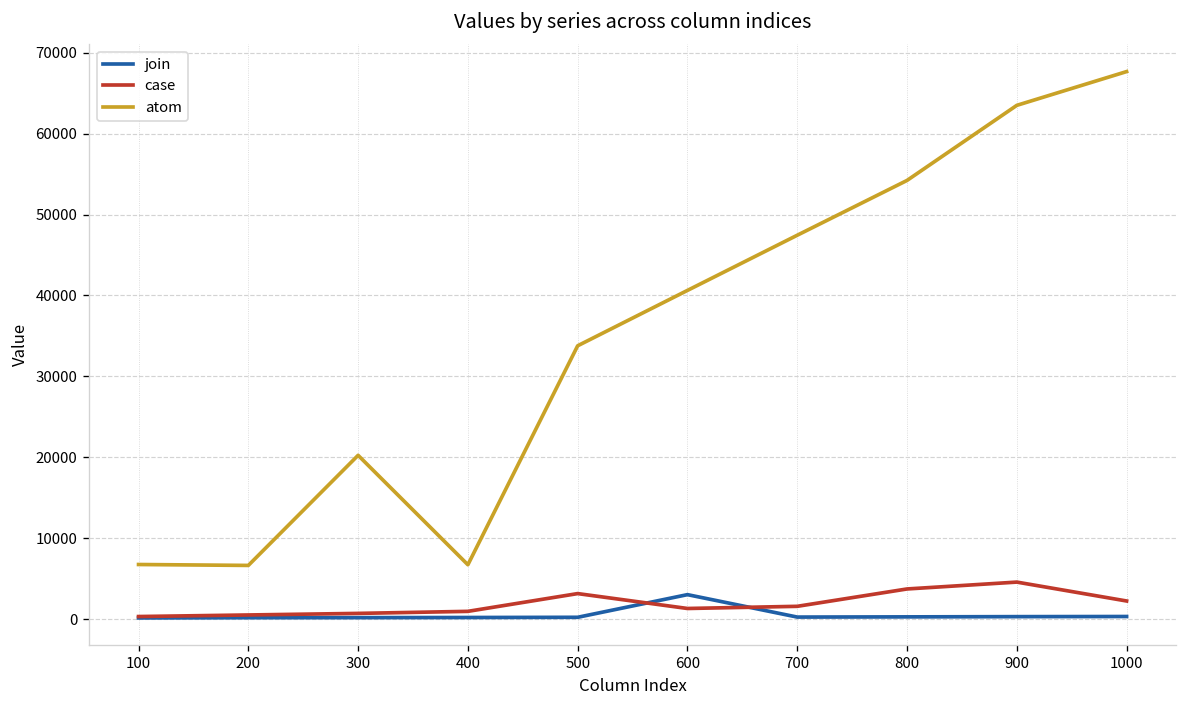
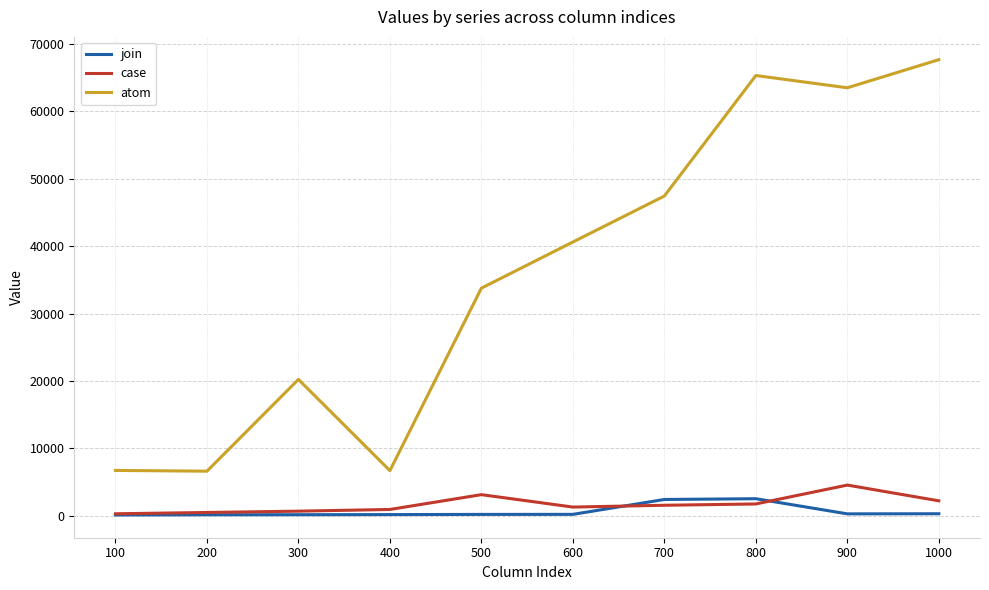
join, 600: 3000 -> 0
join, 700: 0 -> 2000
join, 800: 0 -> 3000
case, 800: 4000 -> 2000
atom, 800: 54000 -> 65000
